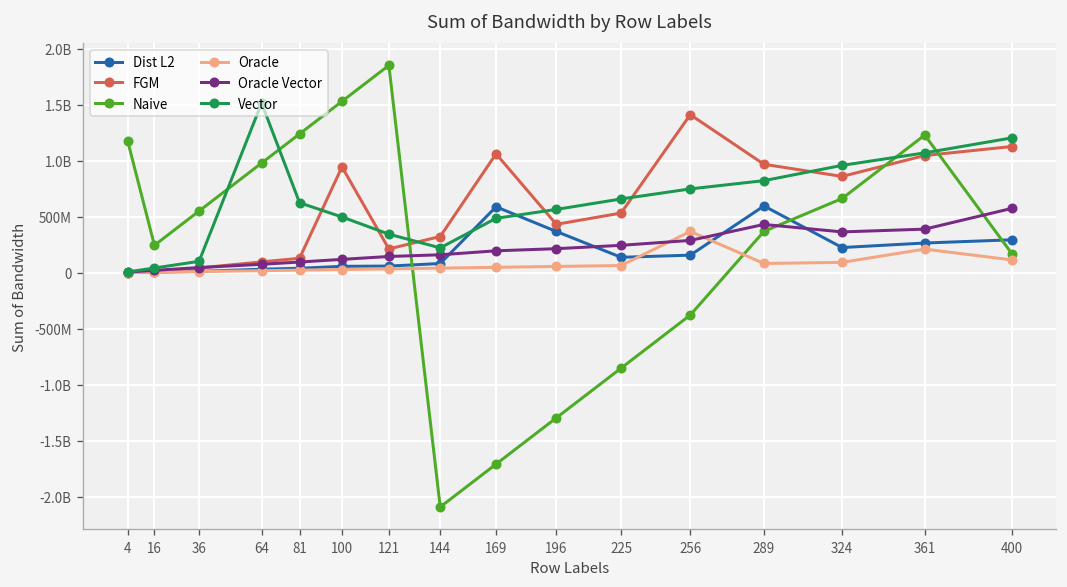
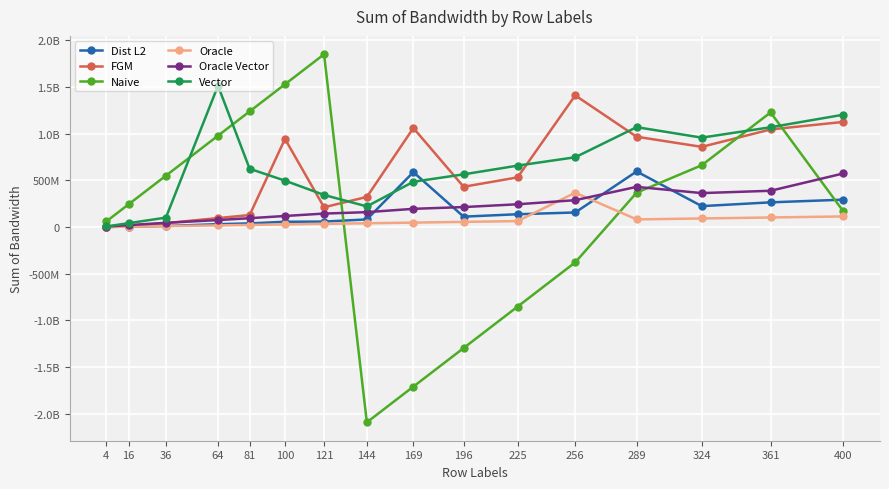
Naive, 4: 1200000000 -> 100000000
Dist L2, 196: 400000000 -> 100000000
Vector, 289: 800000000 -> 1100000000
Oracle, 361: 200000000 -> 100000000
